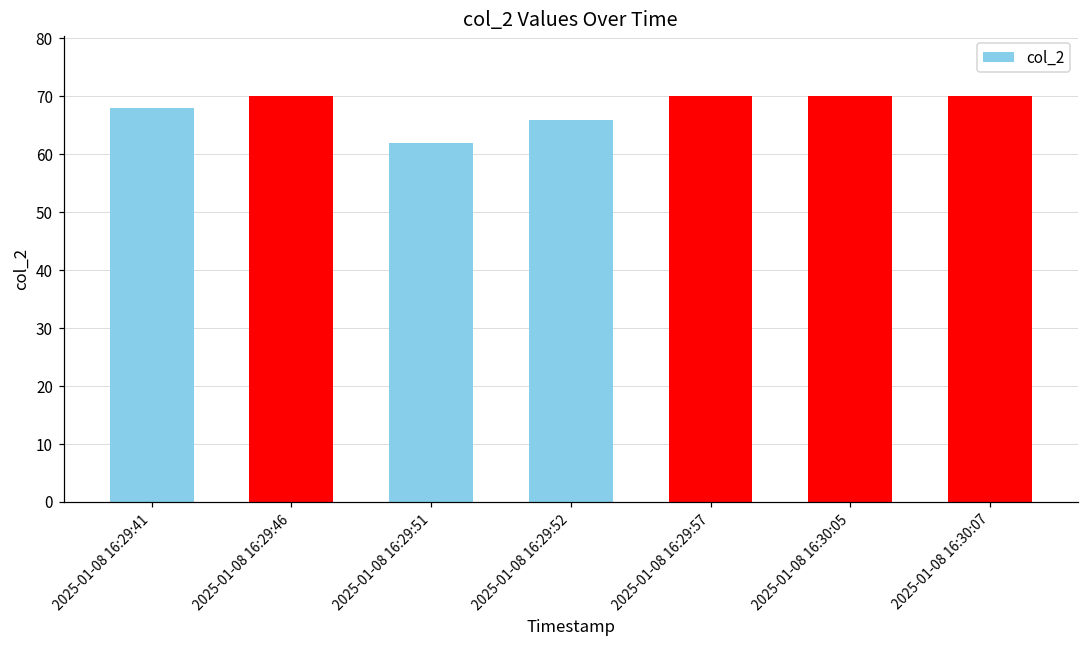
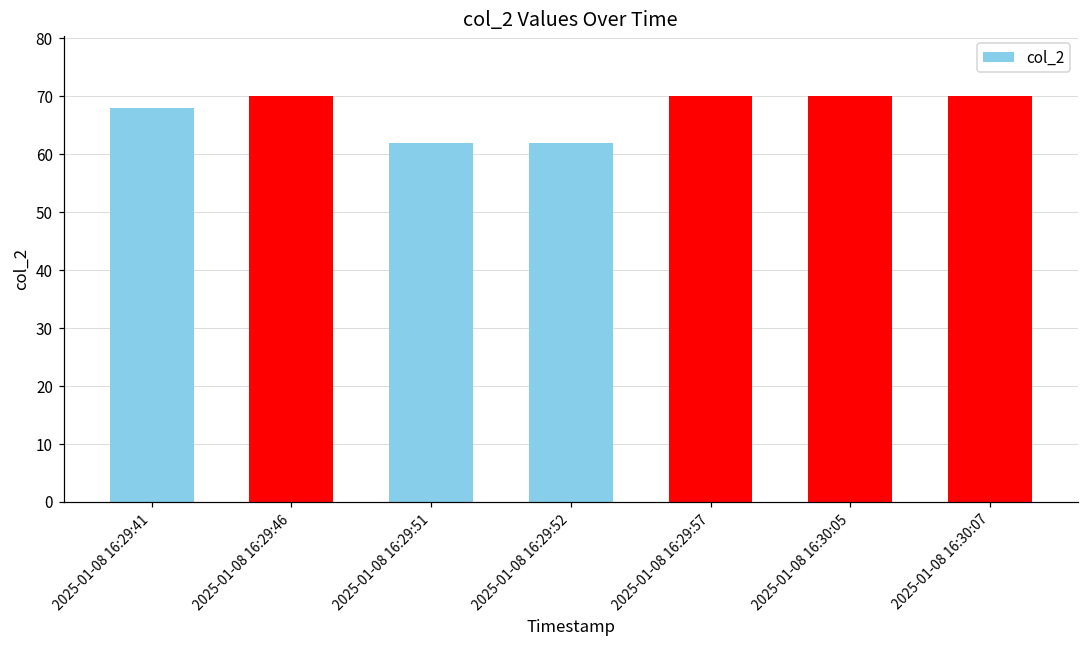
2025-01-08 16:29:52: 66 -> 62
